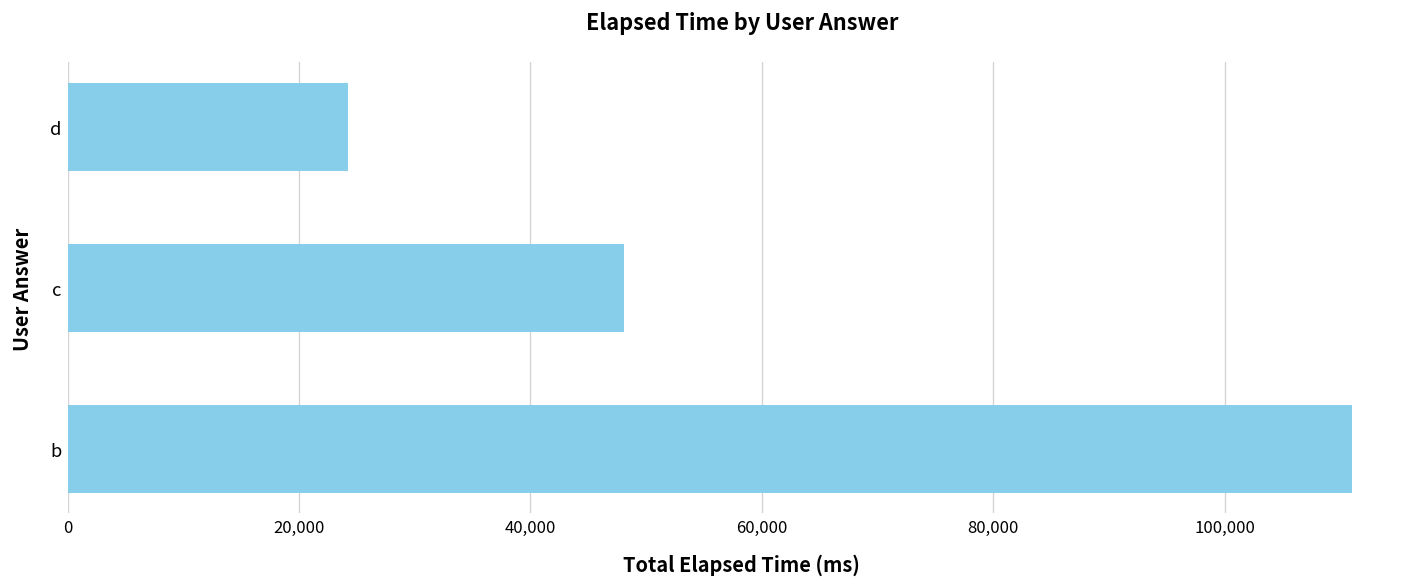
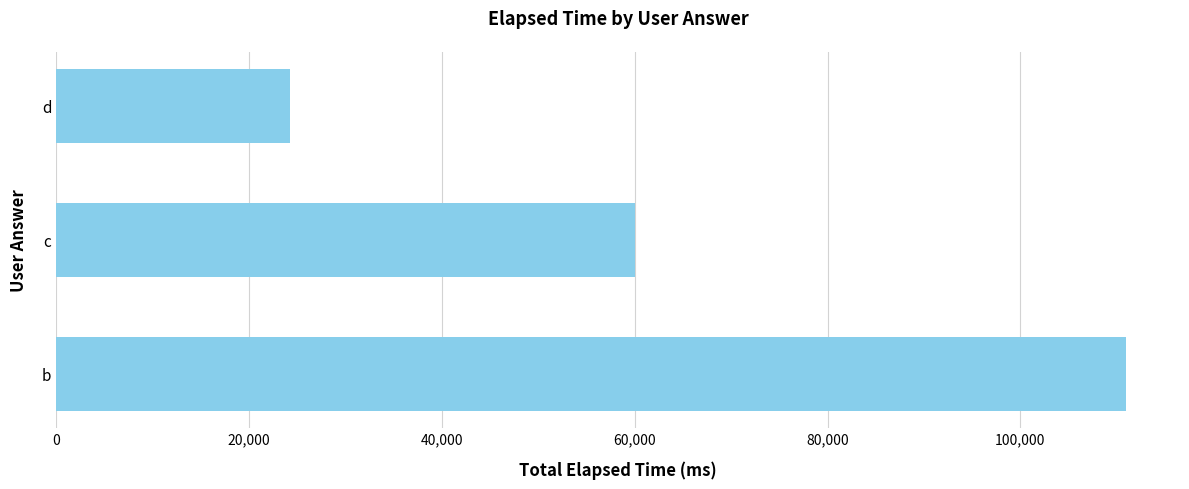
c: 48,000 -> 60,000
